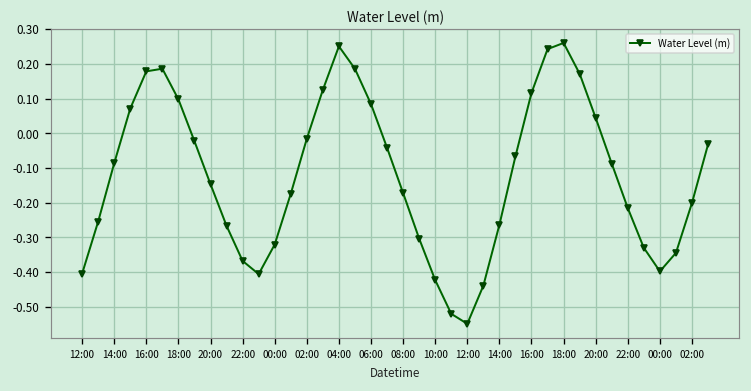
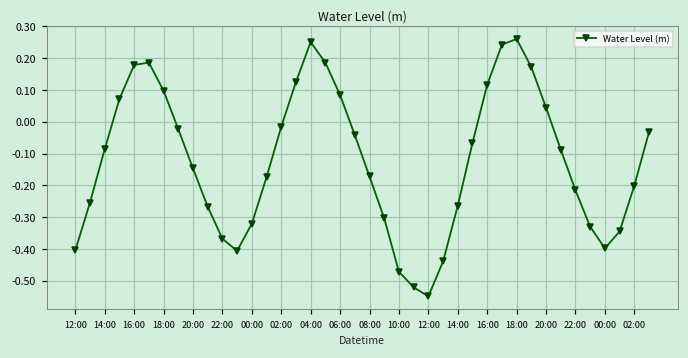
10:00: -0.42 -> -0.47
